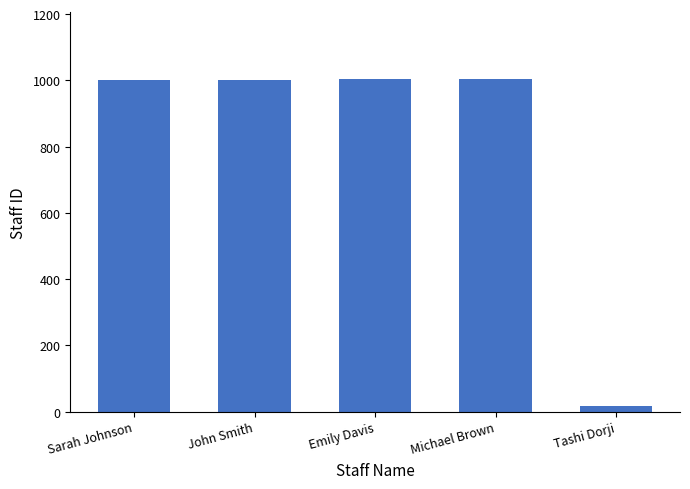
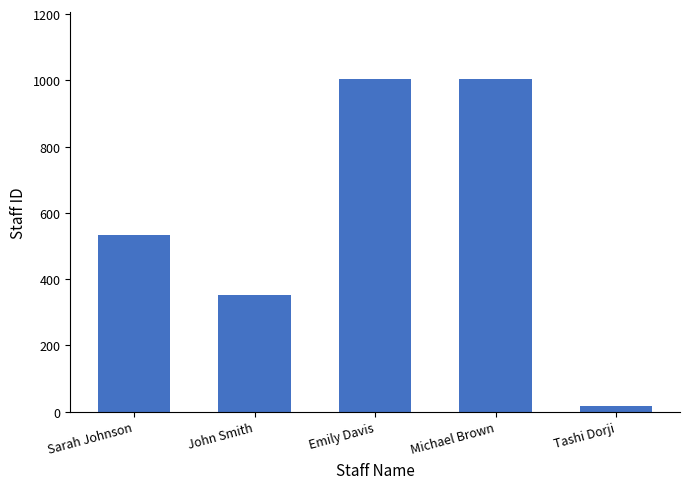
Sarah Johnson: 1000 -> 530
John Smith: 1000 -> 350
